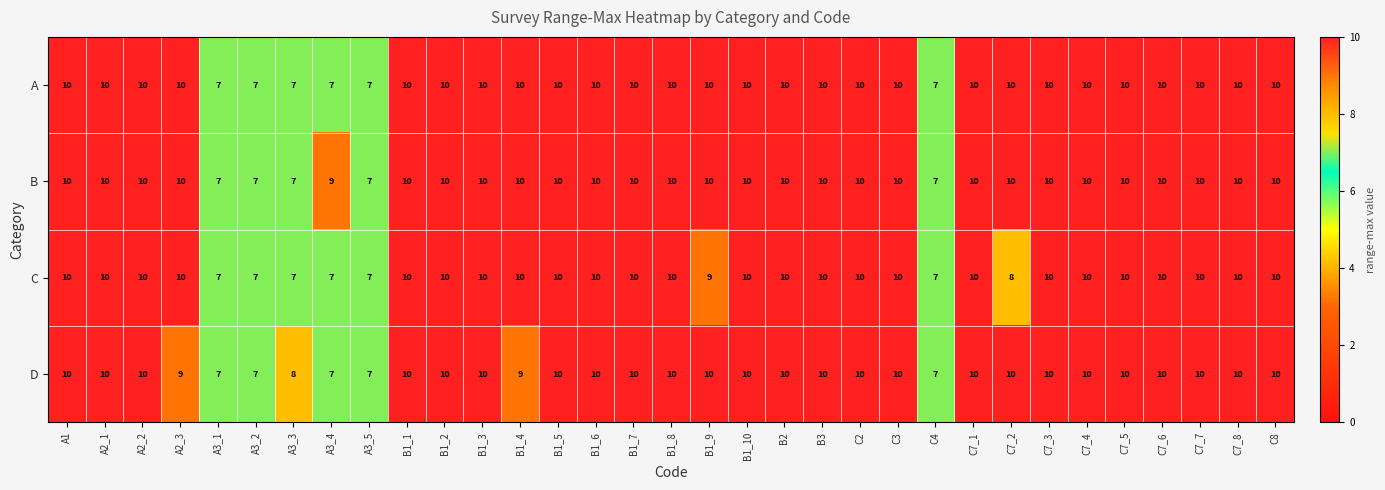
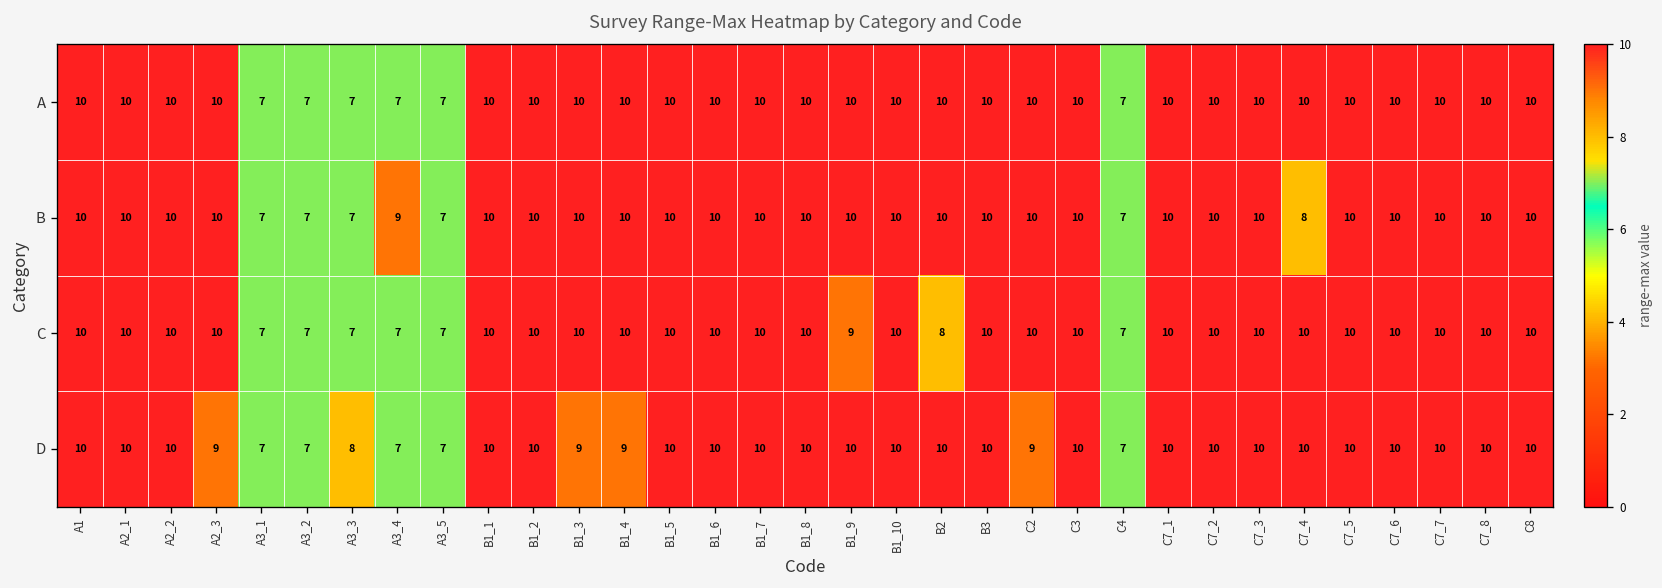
B, C7_4: 10 -> 8
C, B2: 10 -> 8
C, C7_2: 8 -> 10
D, B1_3: 10 -> 9
D, C2: 10 -> 9
